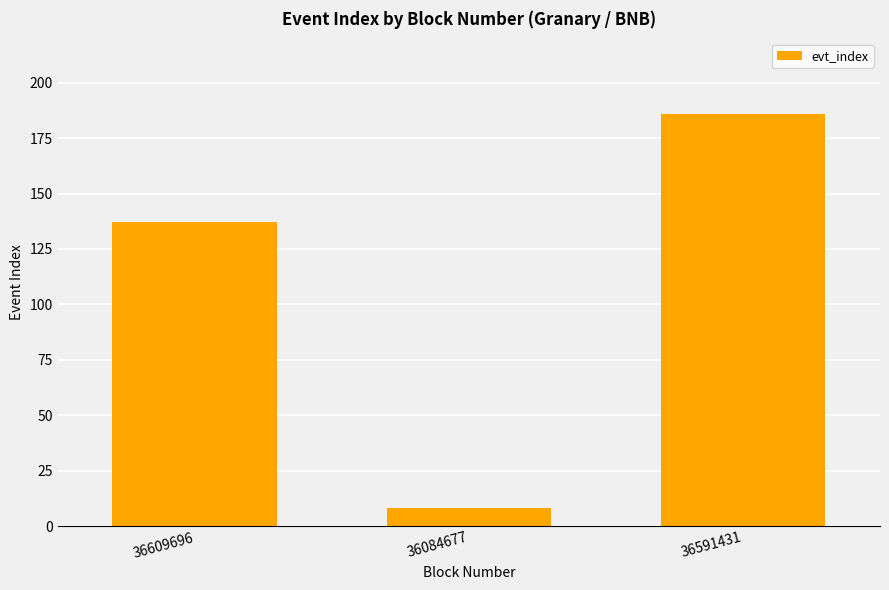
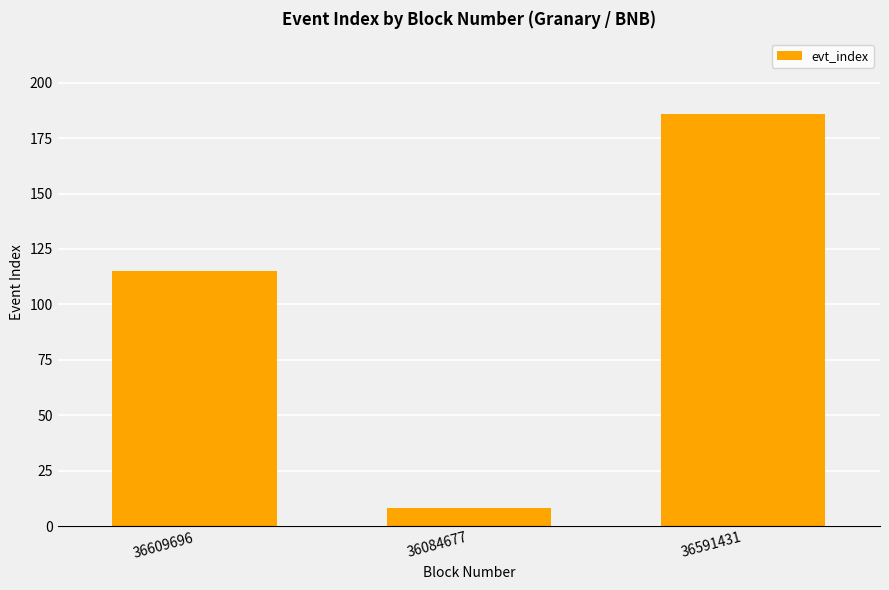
36609696: 137 -> 115
